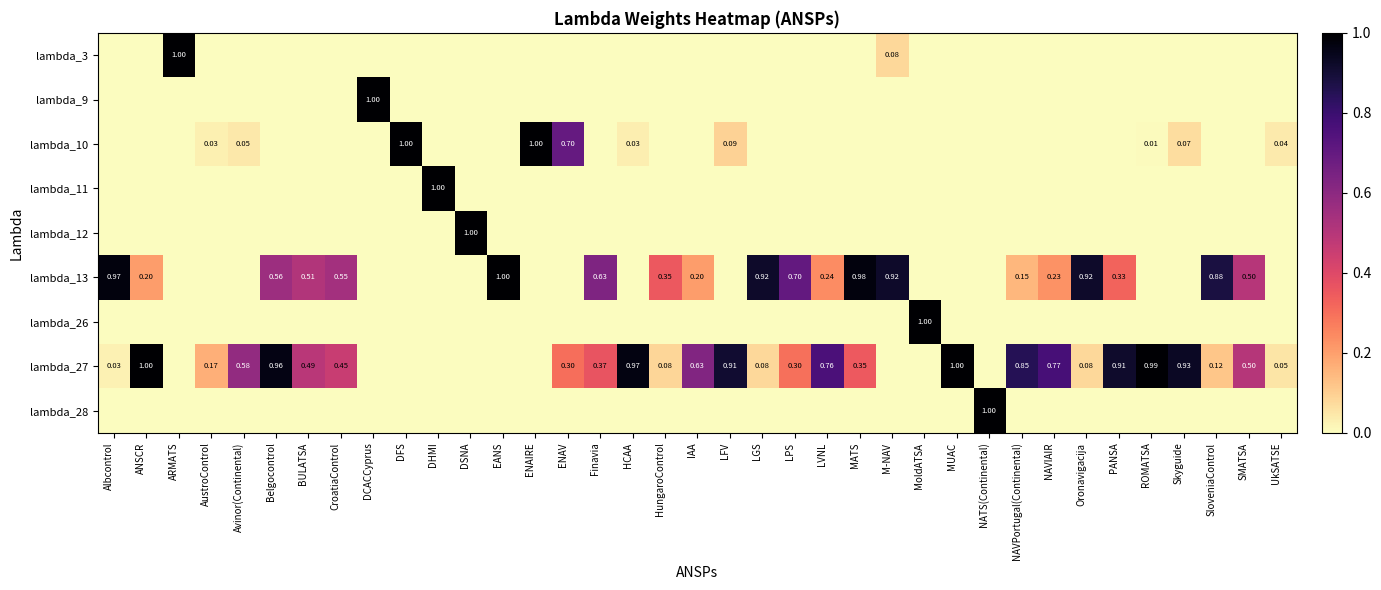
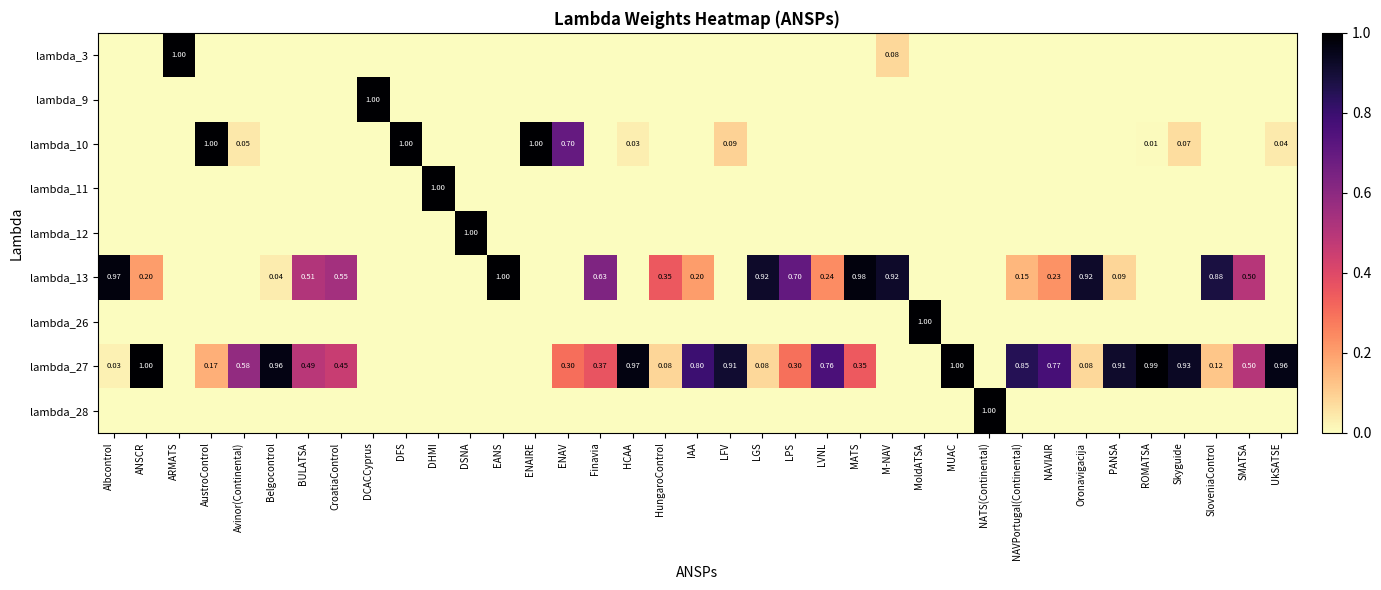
lambda_10, AustroControl: 0.03 -> 1.00
lambda_13, Belgocontrol: 0.56 -> 0.04
lambda_13, PANSA: 0.33 -> 0.09
lambda_27, IAA: 0.63 -> 0.80
lambda_27, UkSATSE: 0.05 -> 0.96
